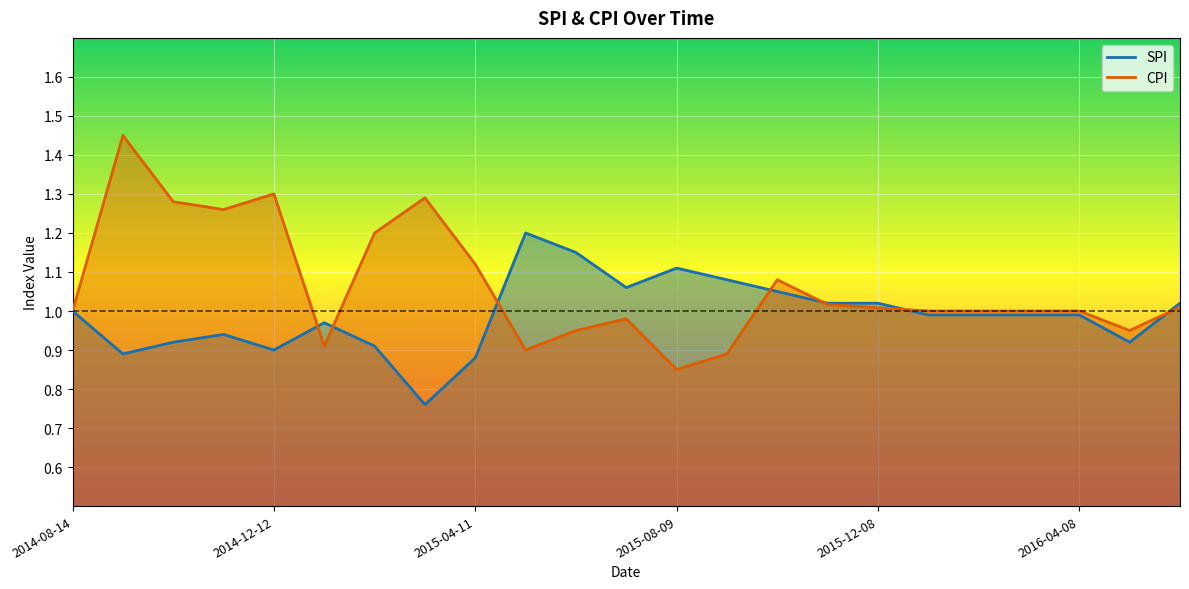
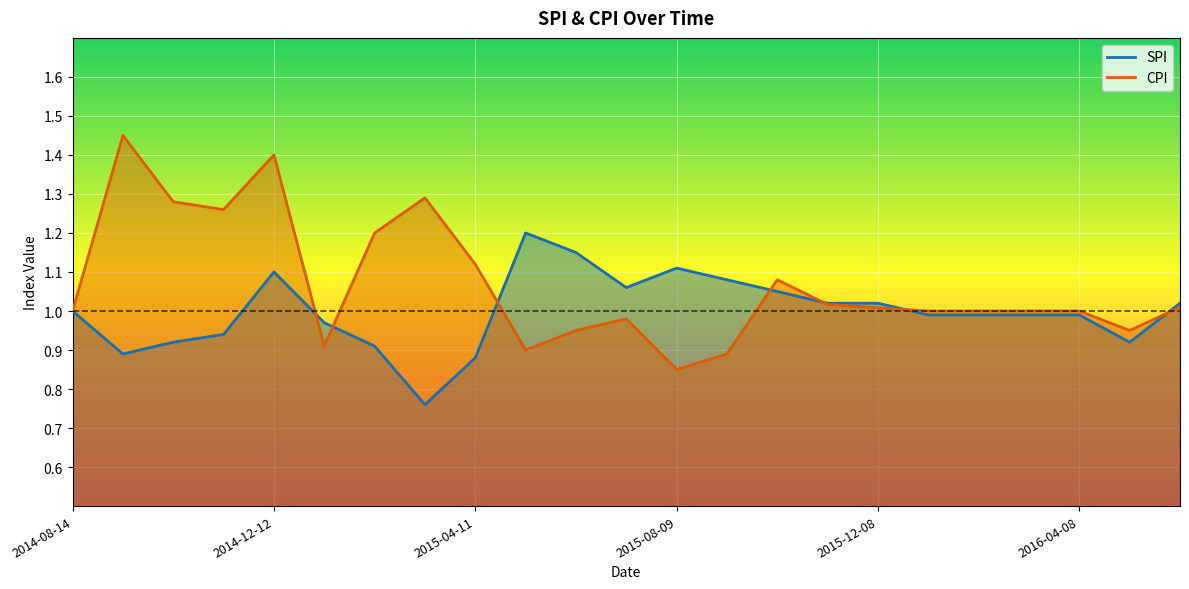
SPI, 2014-12-12: 0.9 -> 1.1
CPI, 2014-12-12: 1.3 -> 1.4
